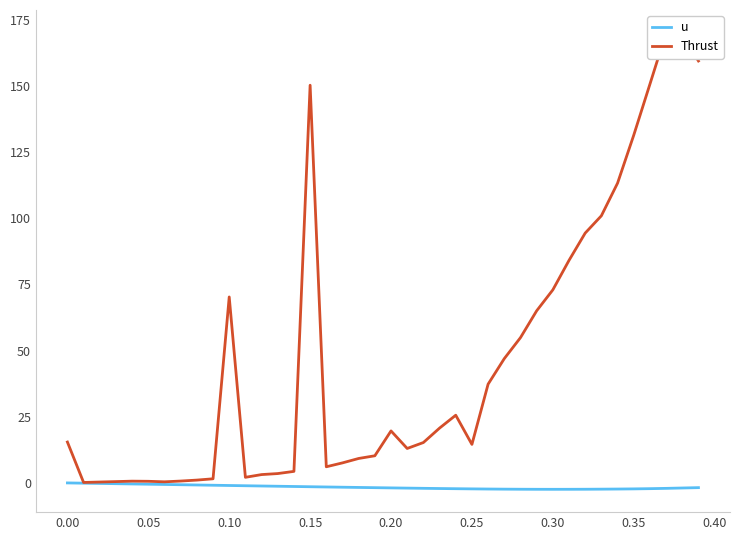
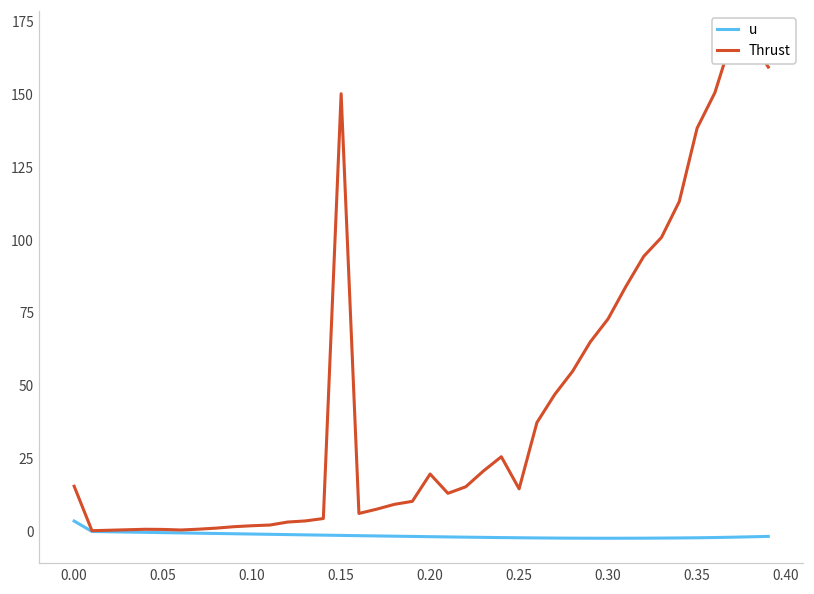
u, 0.00: 0 -> 4
Thrust, 0.10: 70 -> 2
Thrust, 0.35: 131 -> 138
